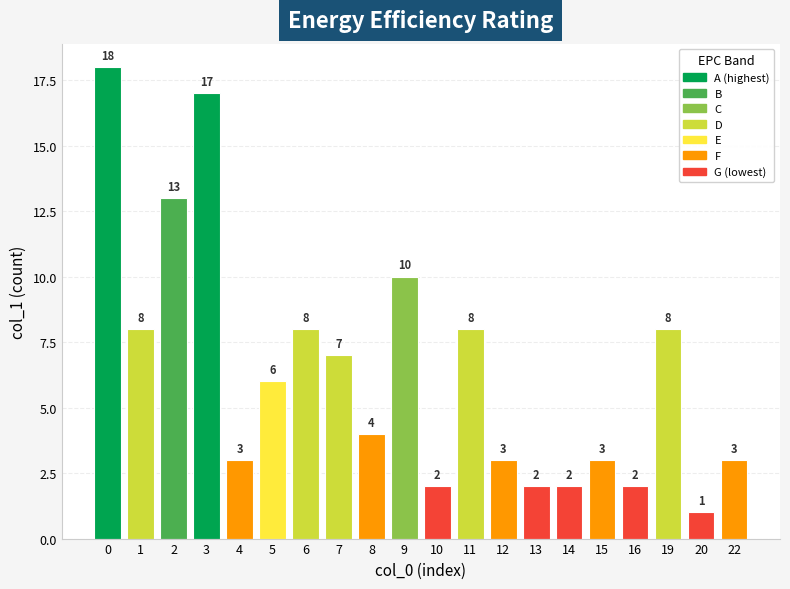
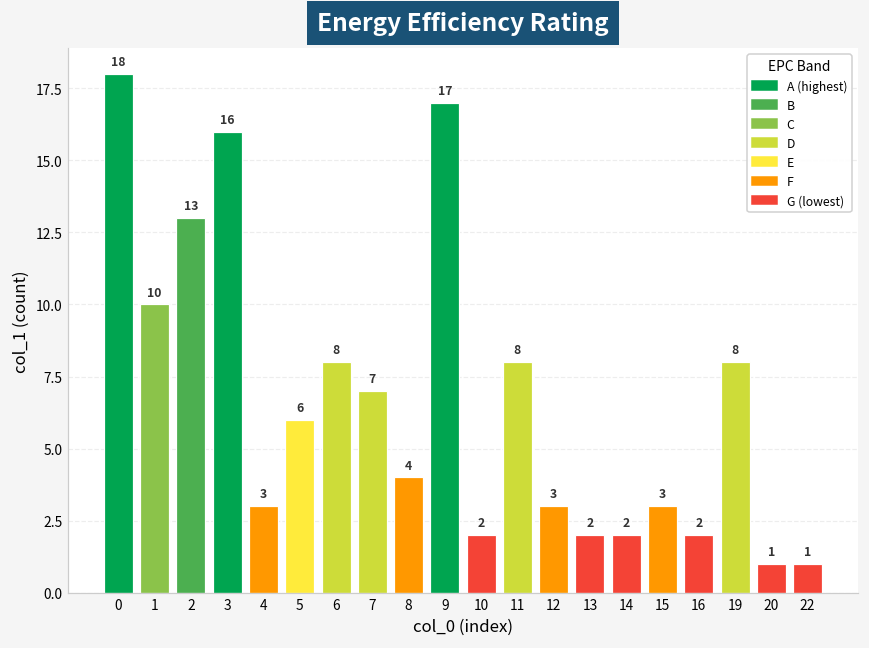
1: 8 -> 10
3: 17 -> 16
9: 10 -> 17
22: 3 -> 1
